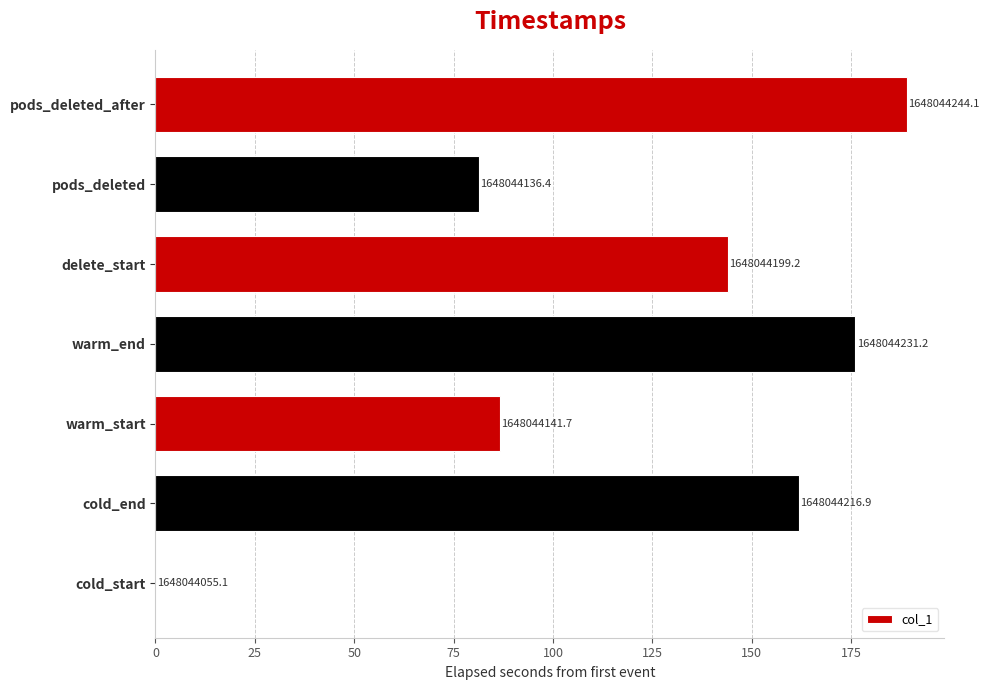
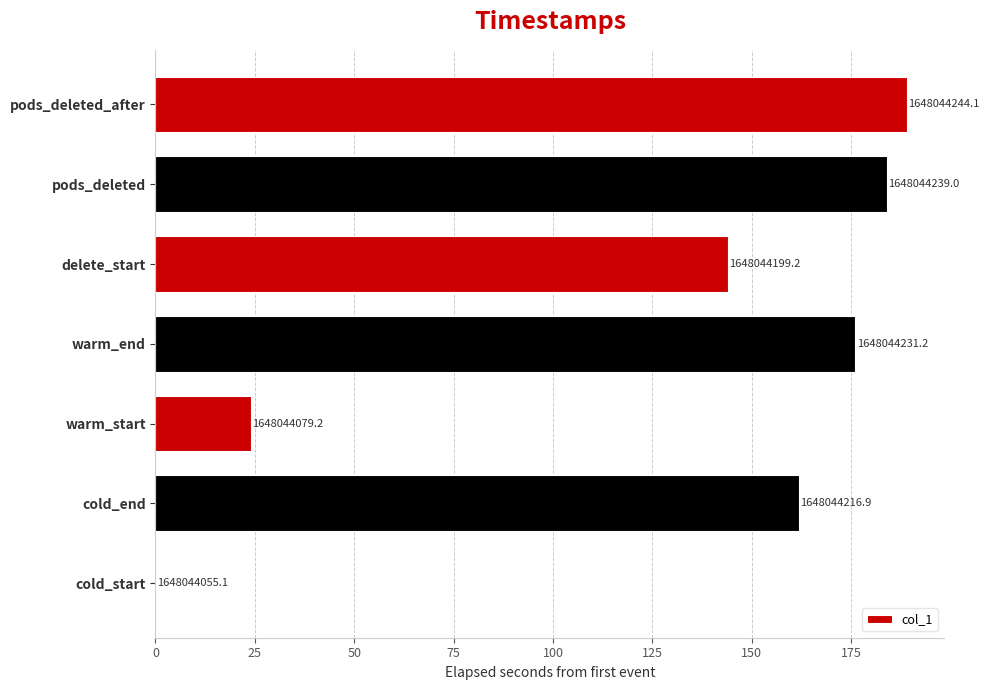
pods_deleted: 1648044136.4 -> 1648044239.0
warm_start: 1648044141.7 -> 1648044079.2
